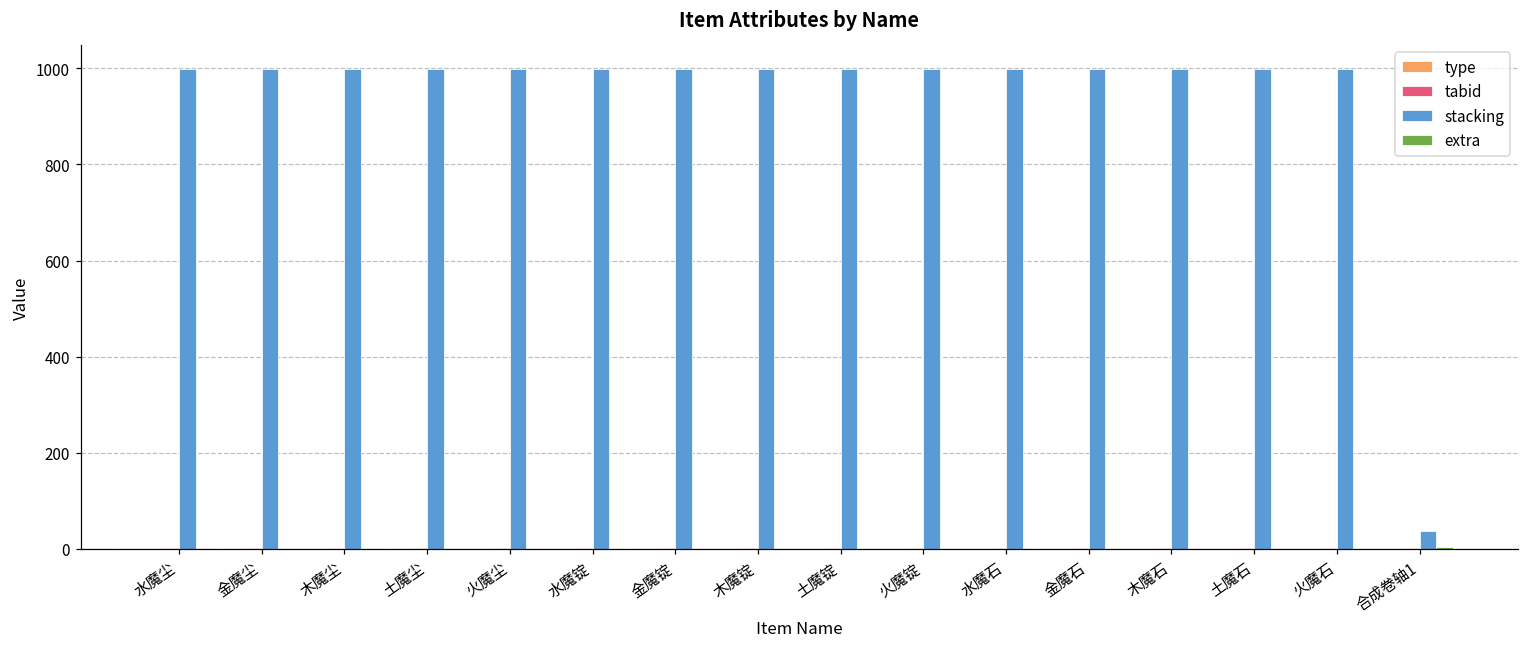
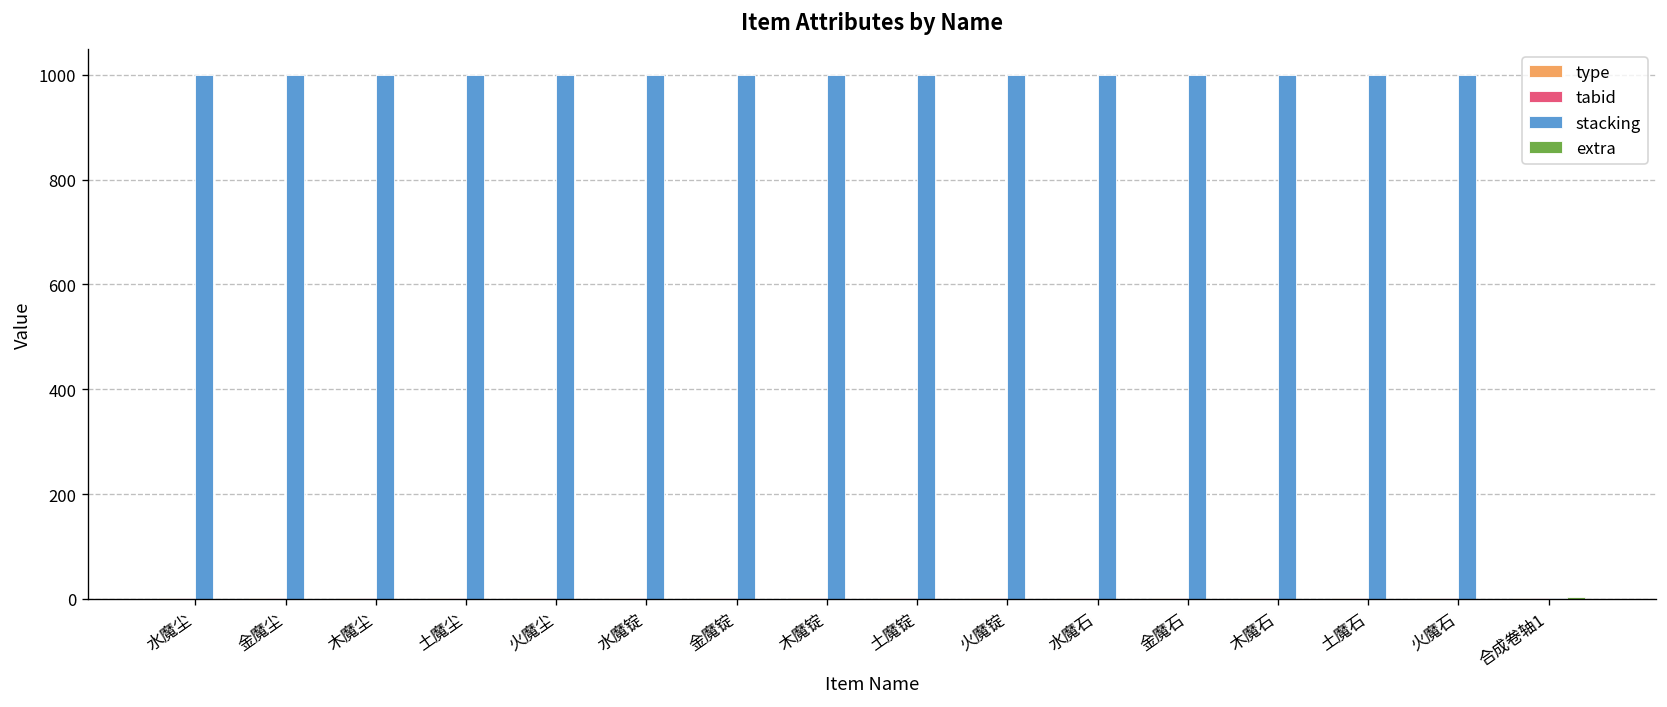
stacking, 合成卷轴1: 40 -> 0
